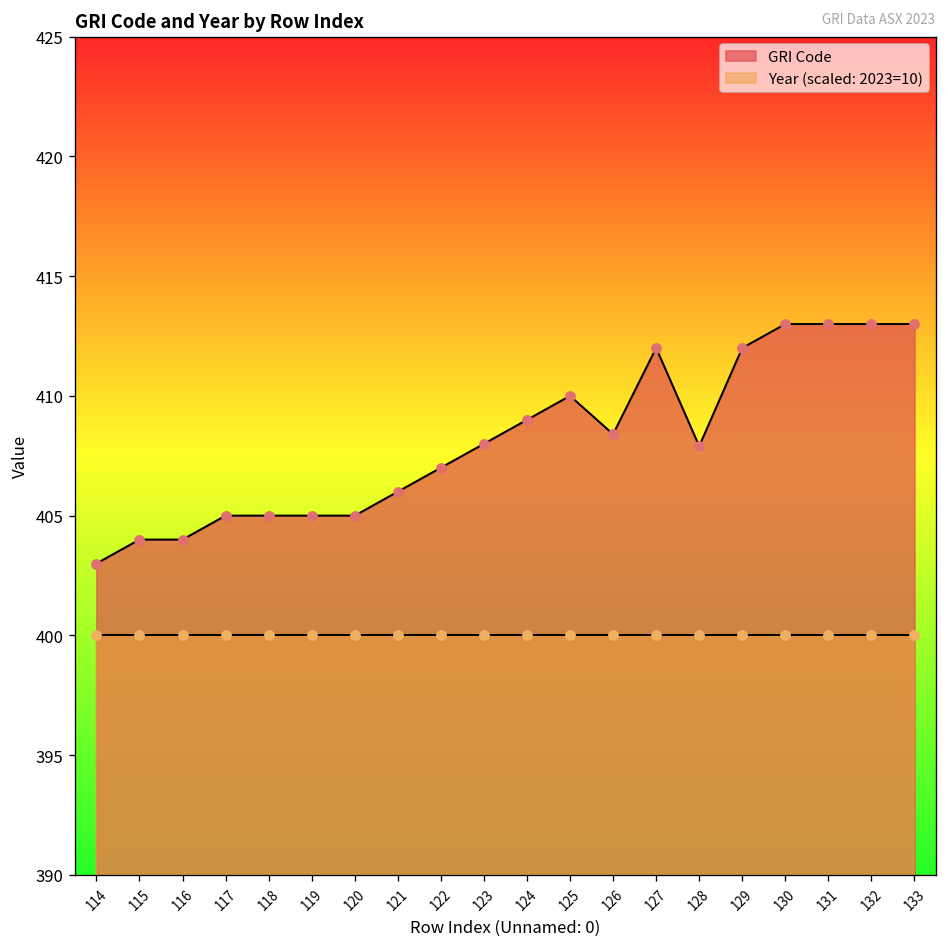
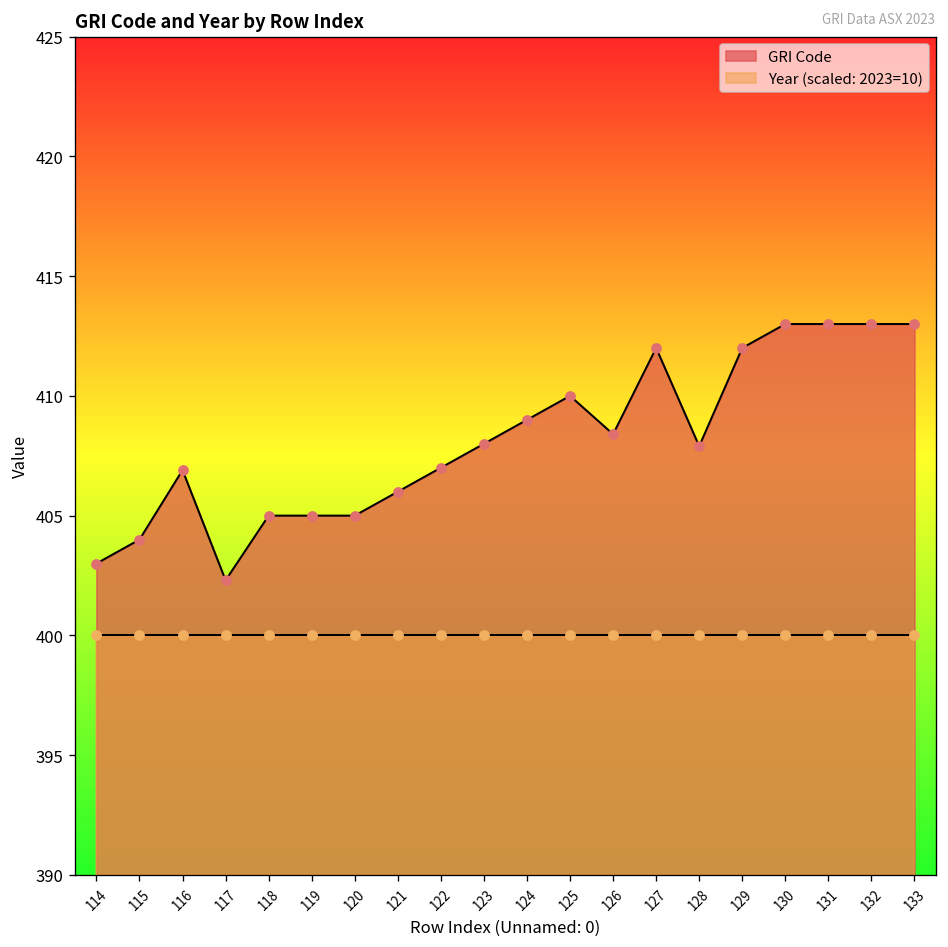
GRI Code, 116: 404.0 -> 406.9
GRI Code, 117: 405.0 -> 402.3
